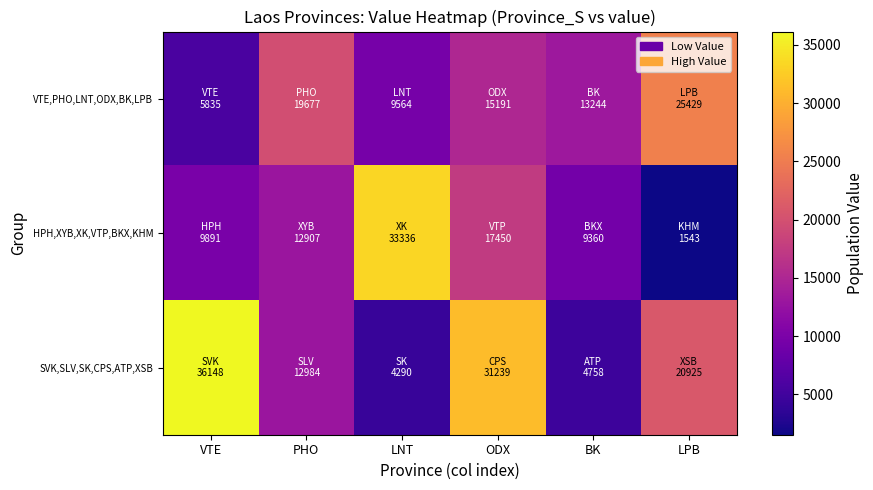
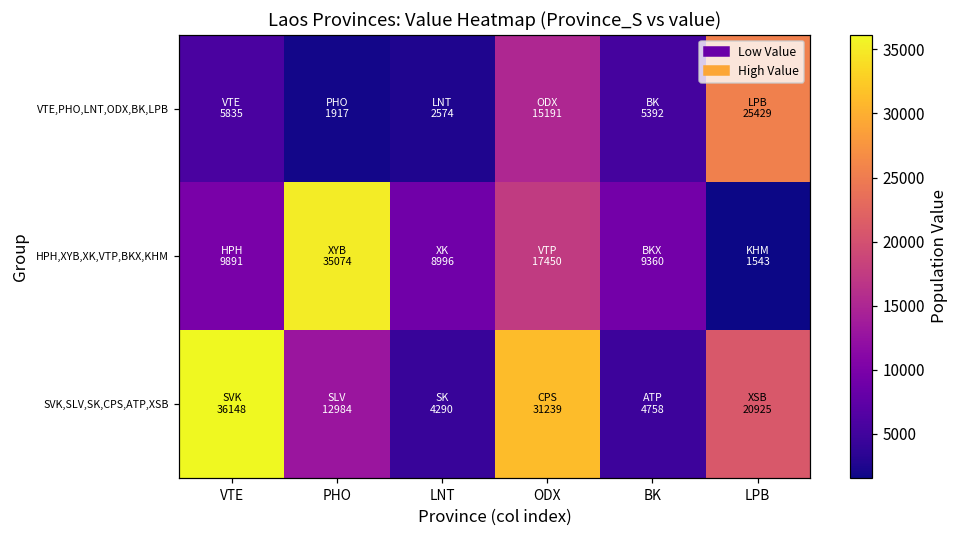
VTE,PHO,LNT,ODX,BK,LPB, PHO: 19677 -> 1917
VTE,PHO,LNT,ODX,BK,LPB, LNT: 9564 -> 2574
VTE,PHO,LNT,ODX,BK,LPB, BK: 13244 -> 5392
HPH,XYB,XK,VTP,BKX,KHM, PHO: 12907 -> 35074
HPH,XYB,XK,VTP,BKX,KHM, LNT: 33336 -> 8996
